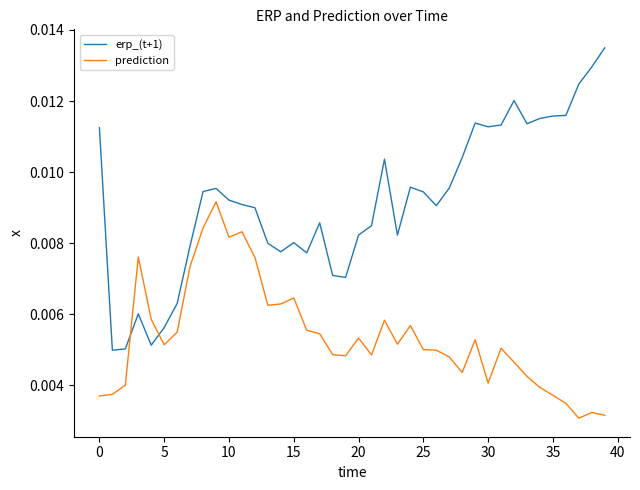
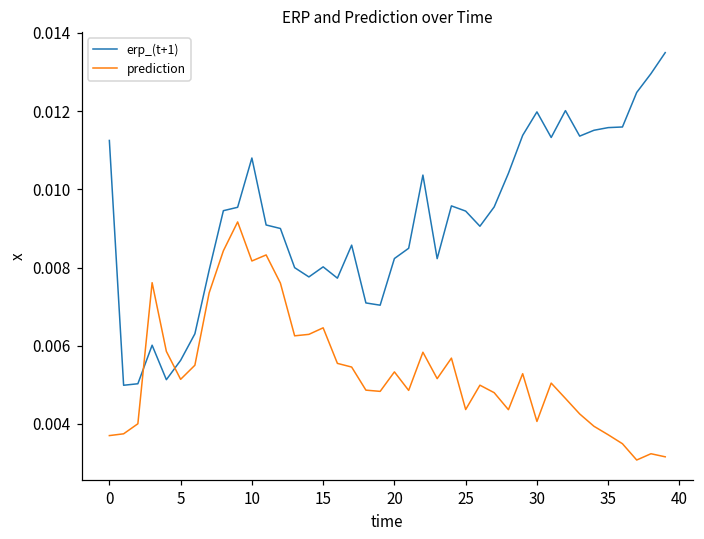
erp_(t+1), 10: 0.0092 -> 0.0108
prediction, 25: 0.0050 -> 0.0044
erp_(t+1), 30: 0.0113 -> 0.0120
